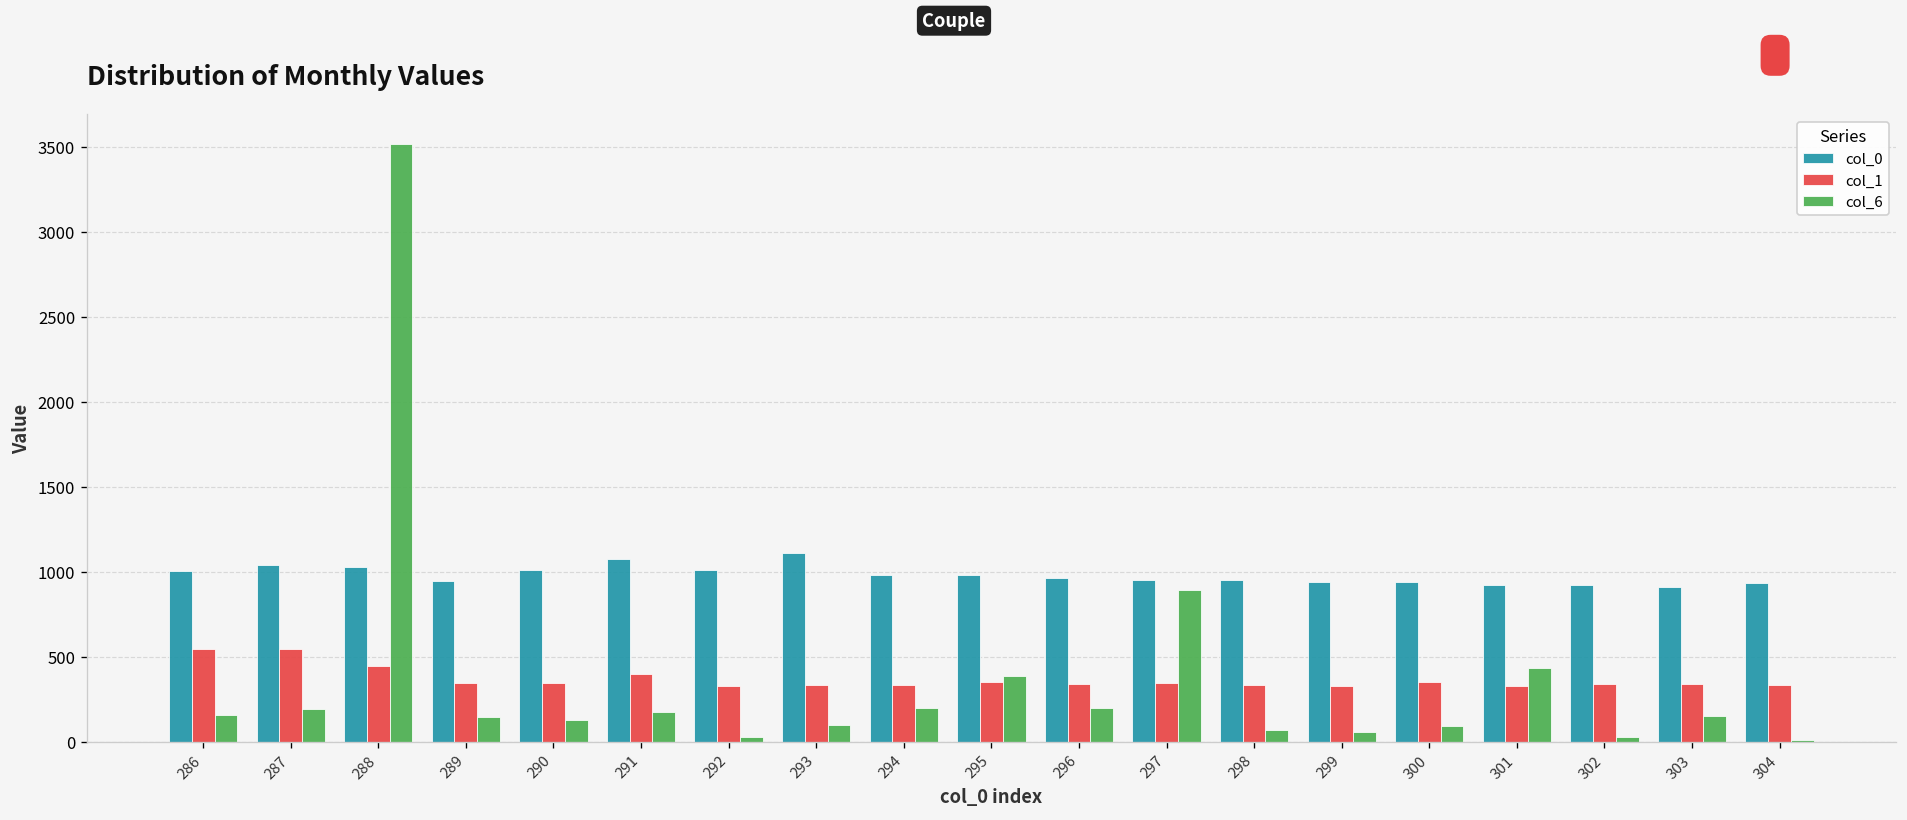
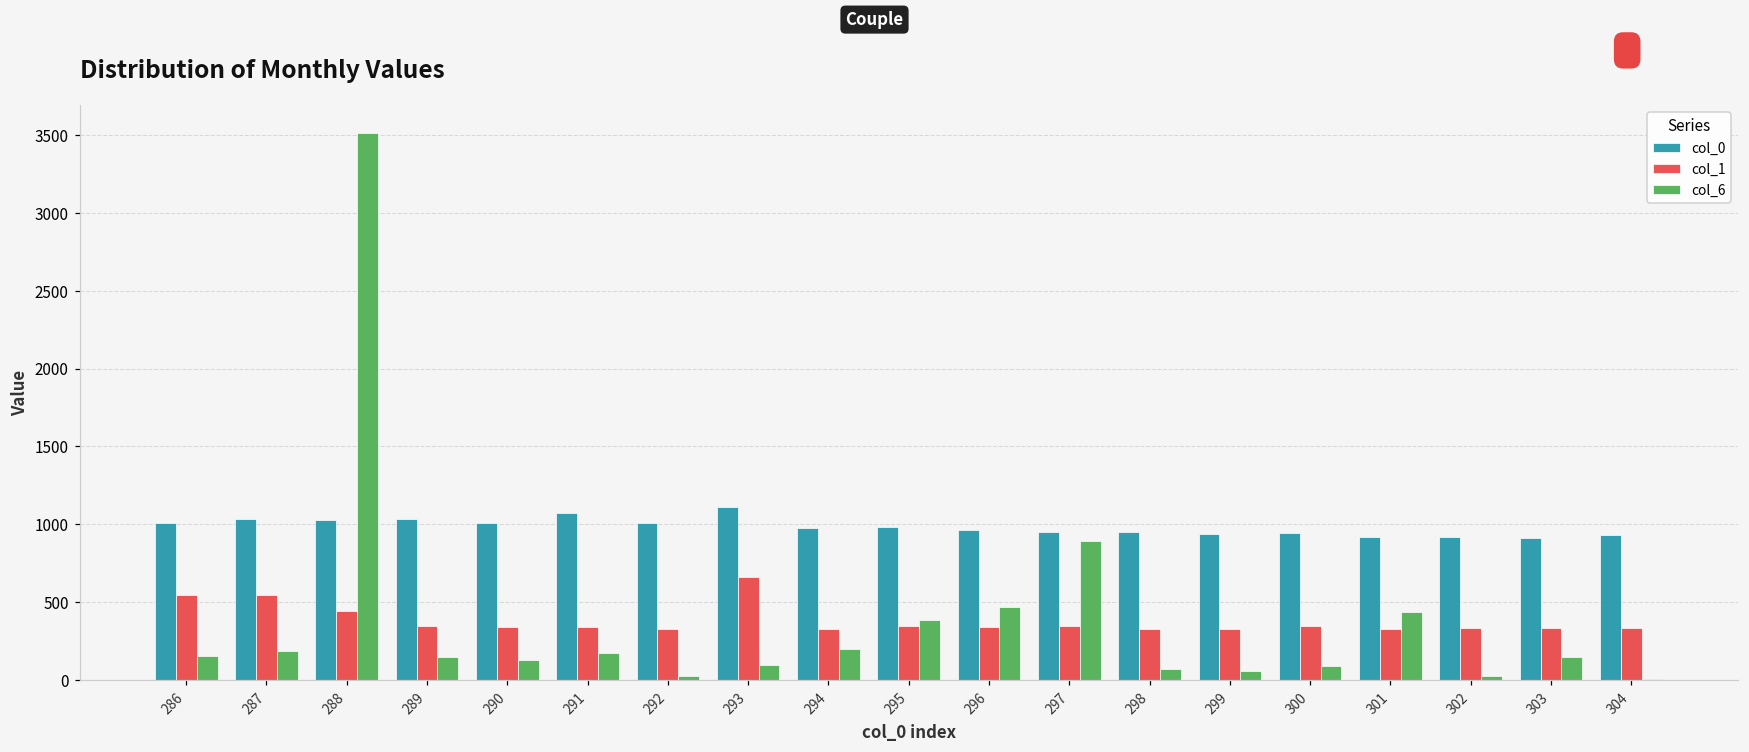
col_0, 289: 950 -> 1040
col_1, 291: 400 -> 340
col_1, 293: 330 -> 660
col_6, 296: 200 -> 470
